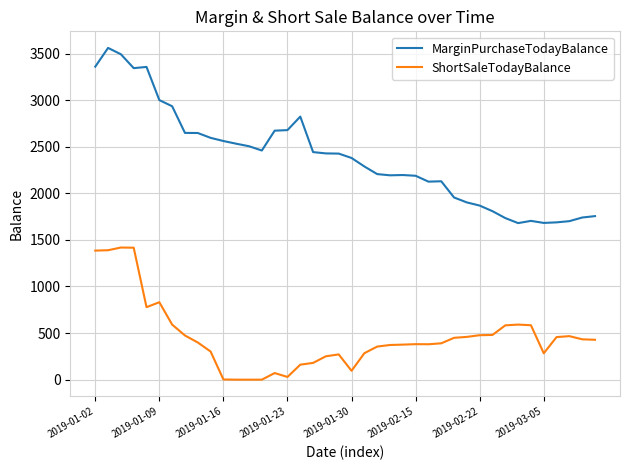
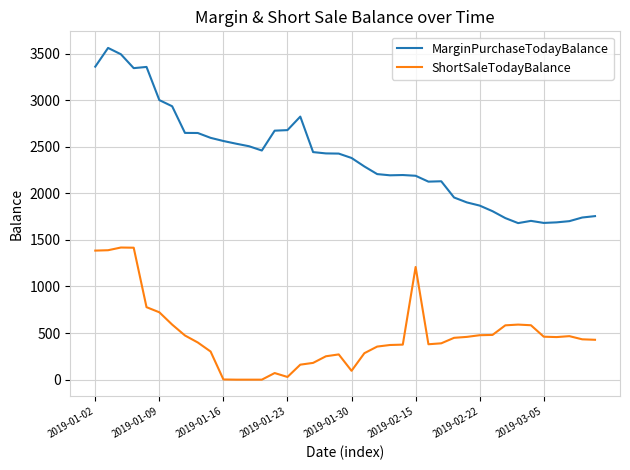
ShortSaleTodayBalance, 2019-01-09: 800 -> 700
ShortSaleTodayBalance, 2019-02-15: 400 -> 1200
ShortSaleTodayBalance, 2019-03-05: 300 -> 500
